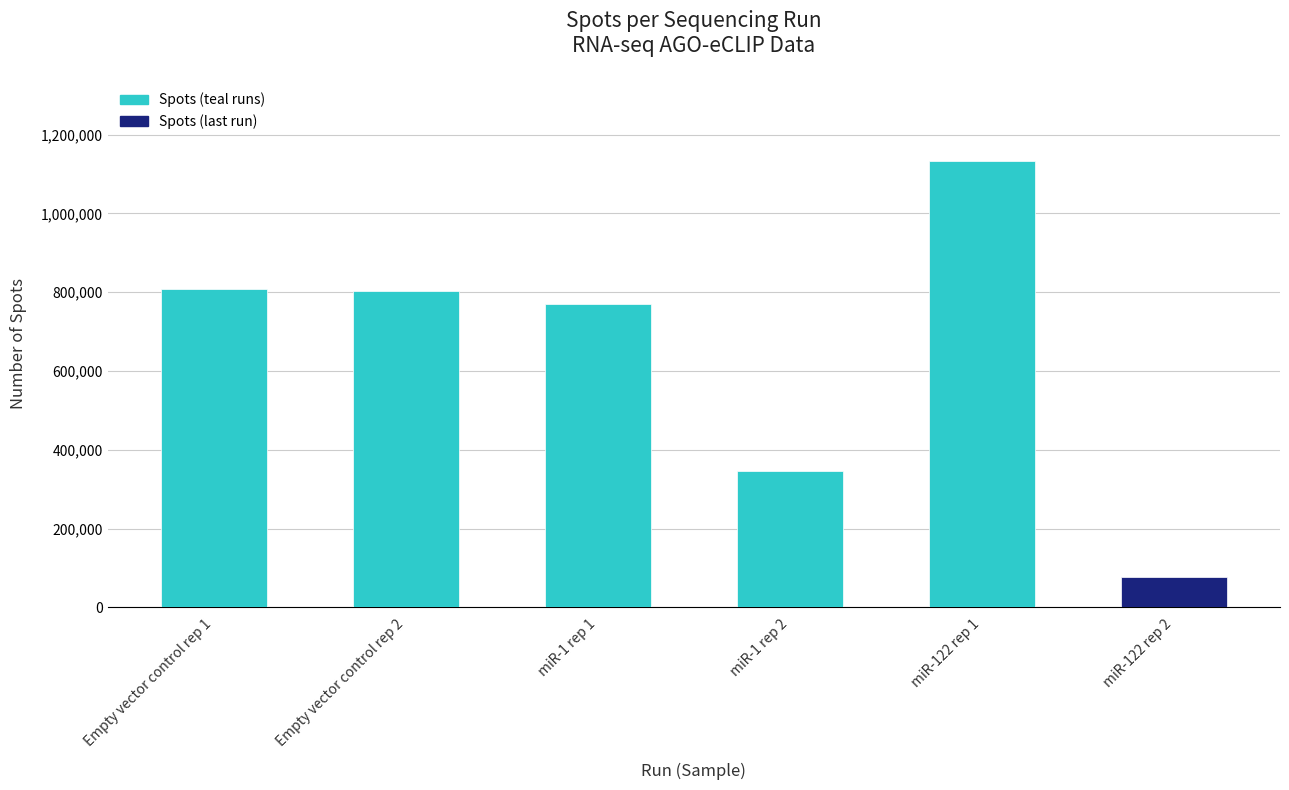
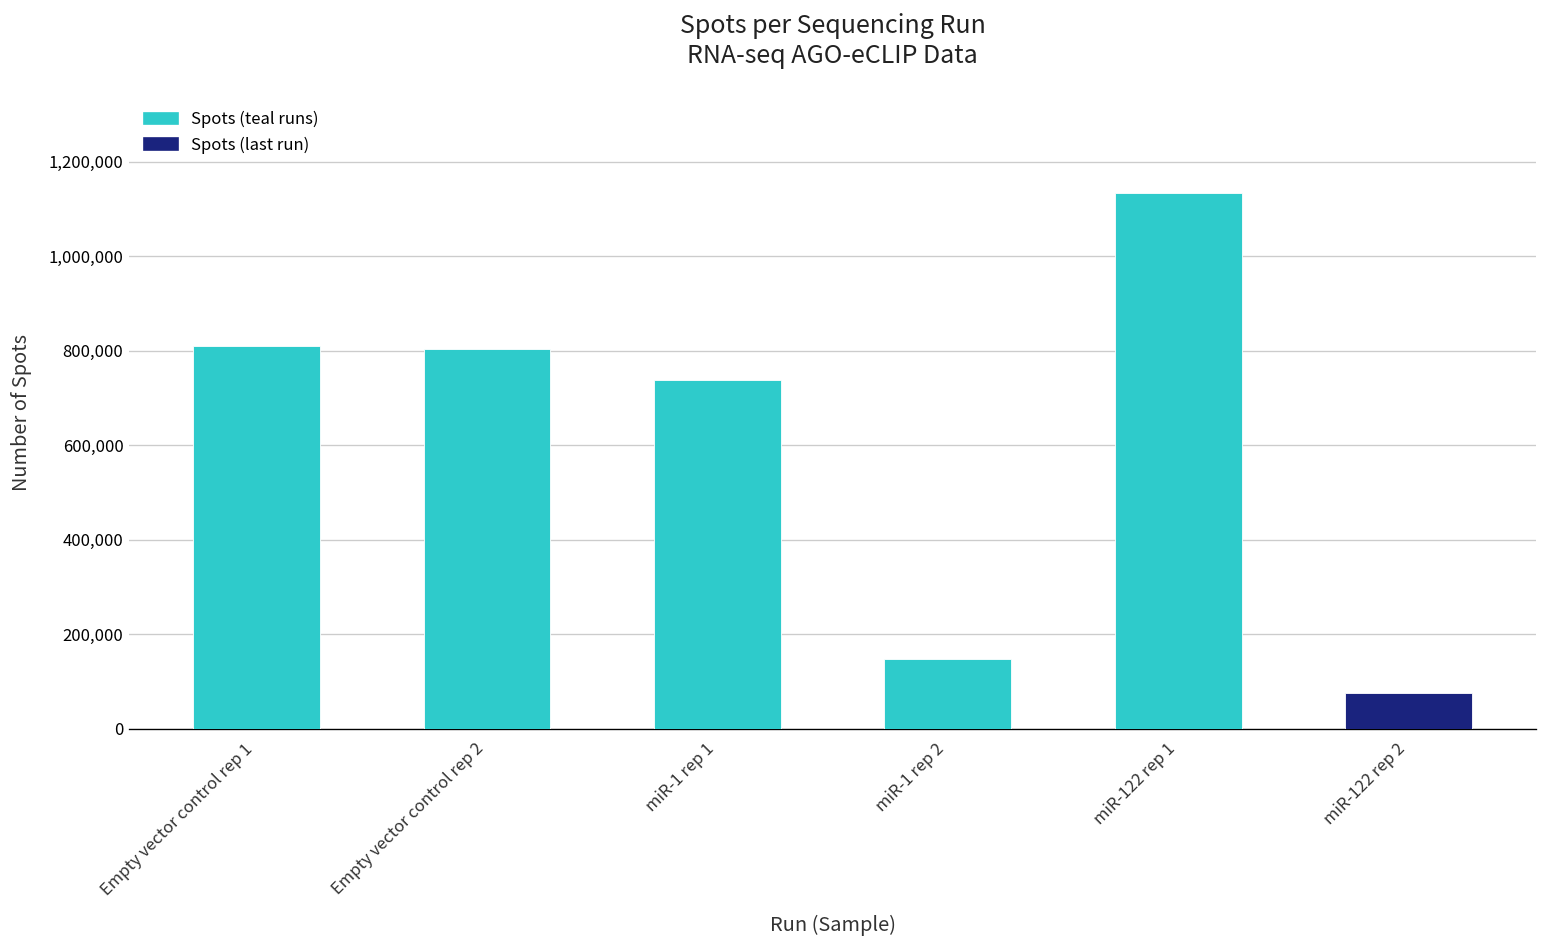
miR-1 rep 1: 770,000 -> 740,000
miR-1 rep 2: 350,000 -> 150,000
